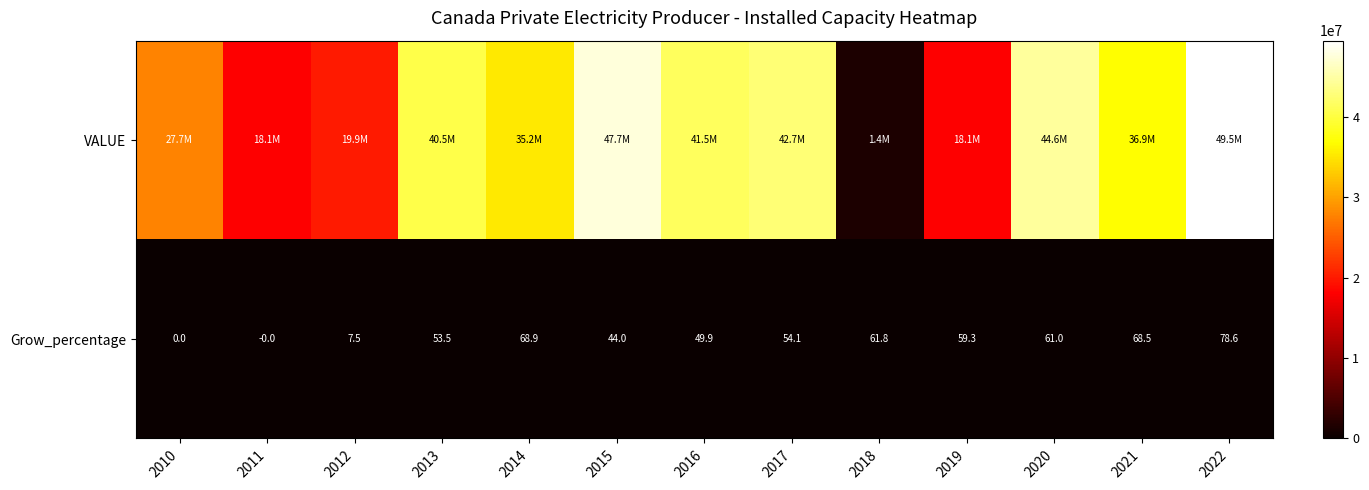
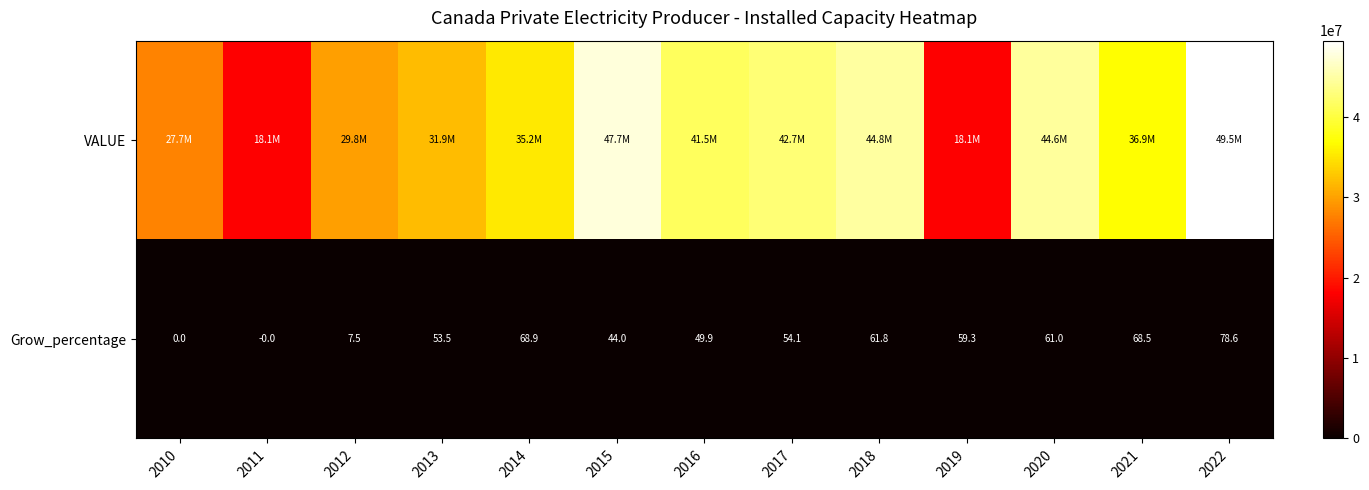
VALUE, 2012: 19.9M -> 29.8M
VALUE, 2013: 40.5M -> 31.9M
VALUE, 2018: 1.4M -> 44.8M
